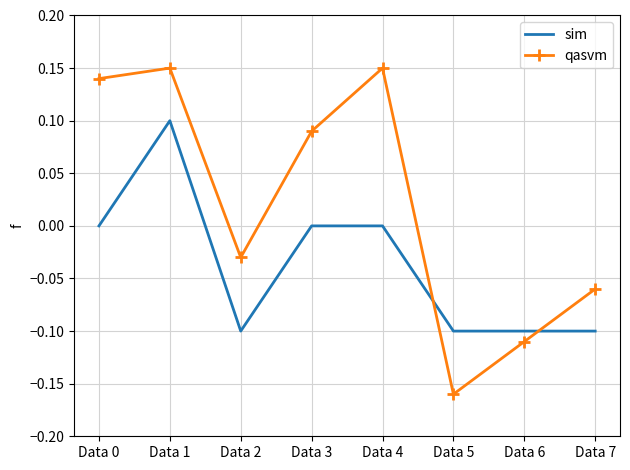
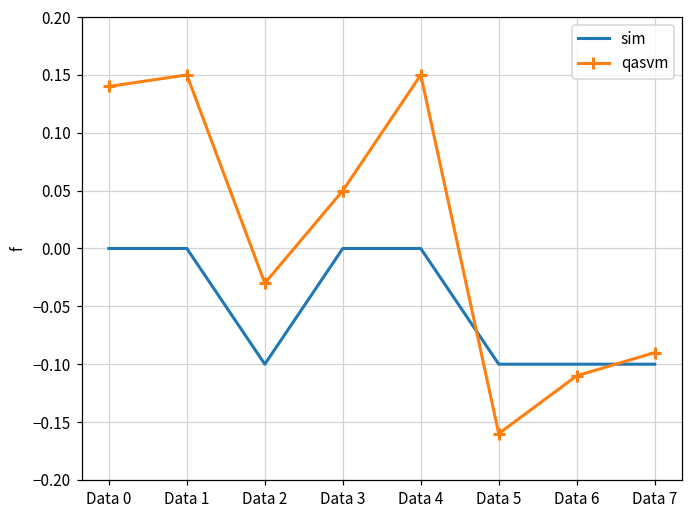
sim, Data 1: 0.1 -> 0.0
qasvm, Data 3: 0.09 -> 0.05
qasvm, Data 7: -0.06 -> -0.09
